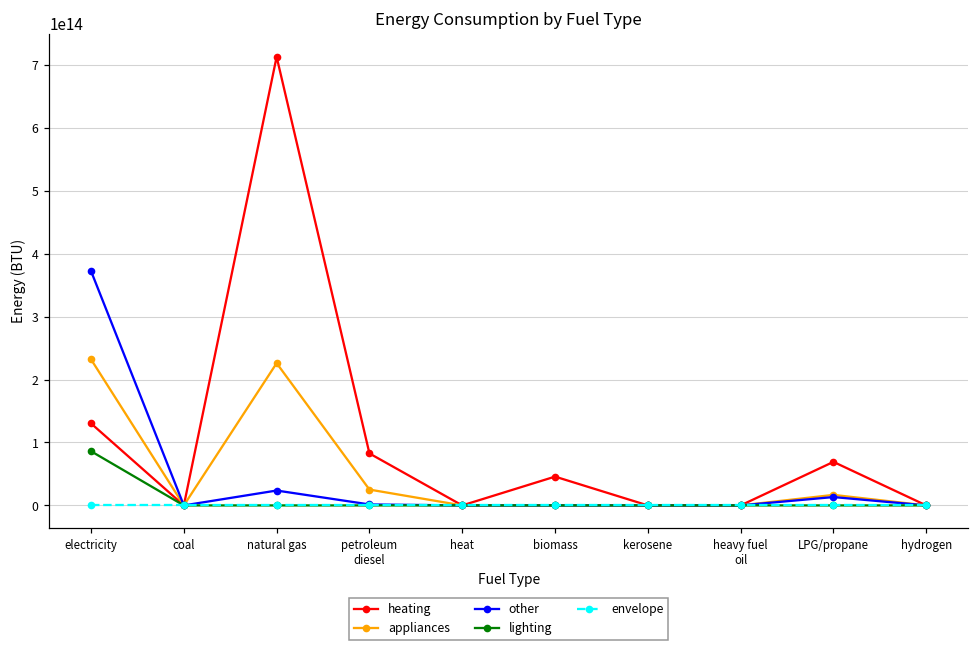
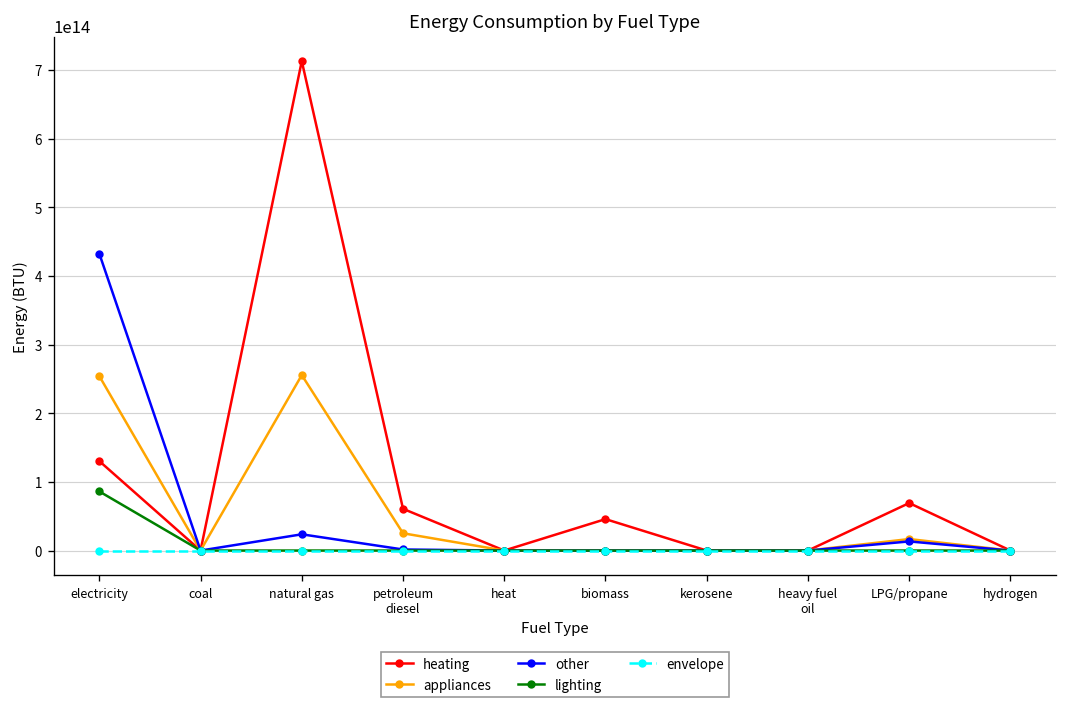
appliances, electricity: 230000000000000 -> 250000000000000
other, electricity: 370000000000000 -> 430000000000000
appliances, natural gas: 230000000000000 -> 260000000000000
heating, petroleum diesel: 80000000000000 -> 60000000000000
